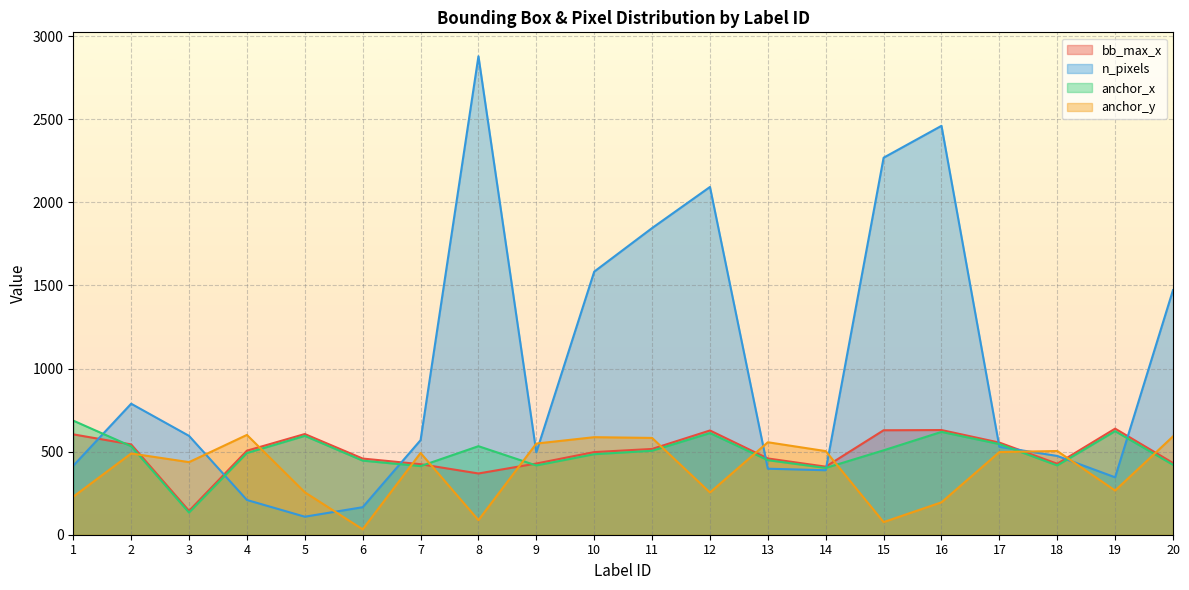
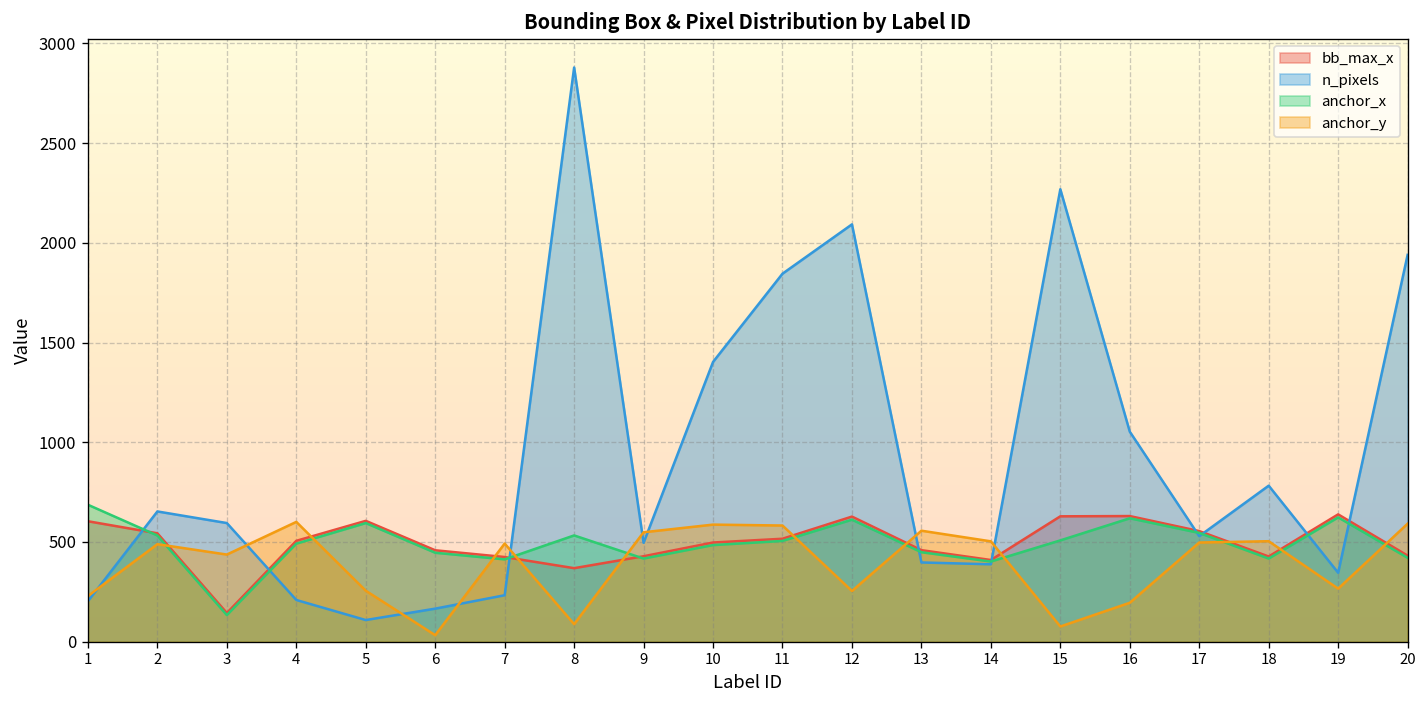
n_pixels, 1: 420 -> 200
n_pixels, 2: 790 -> 650
n_pixels, 7: 570 -> 230
n_pixels, 10: 1580 -> 1400
n_pixels, 16: 2460 -> 1050
n_pixels, 18: 470 -> 780
n_pixels, 20: 1470 -> 1940
